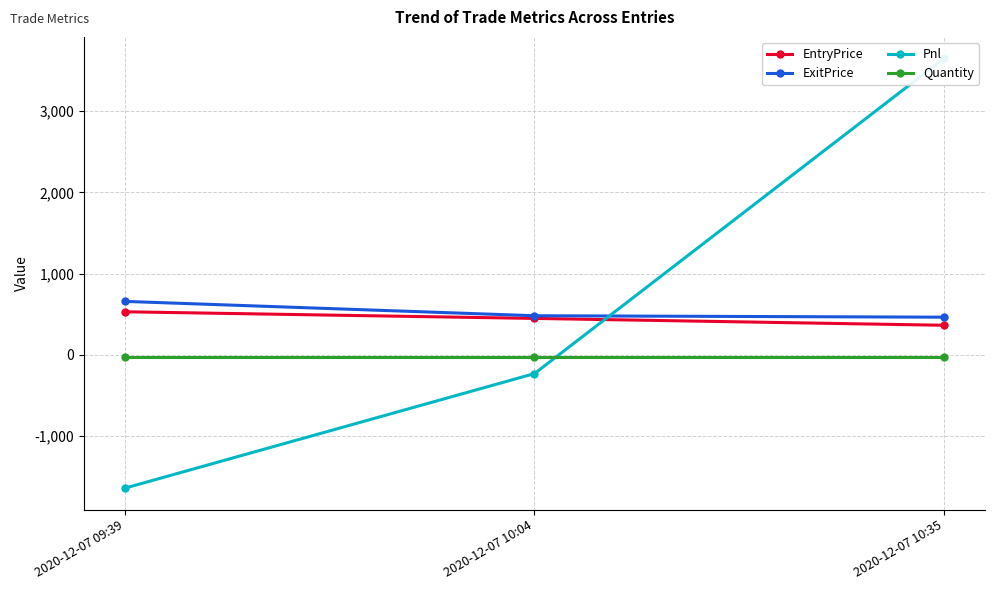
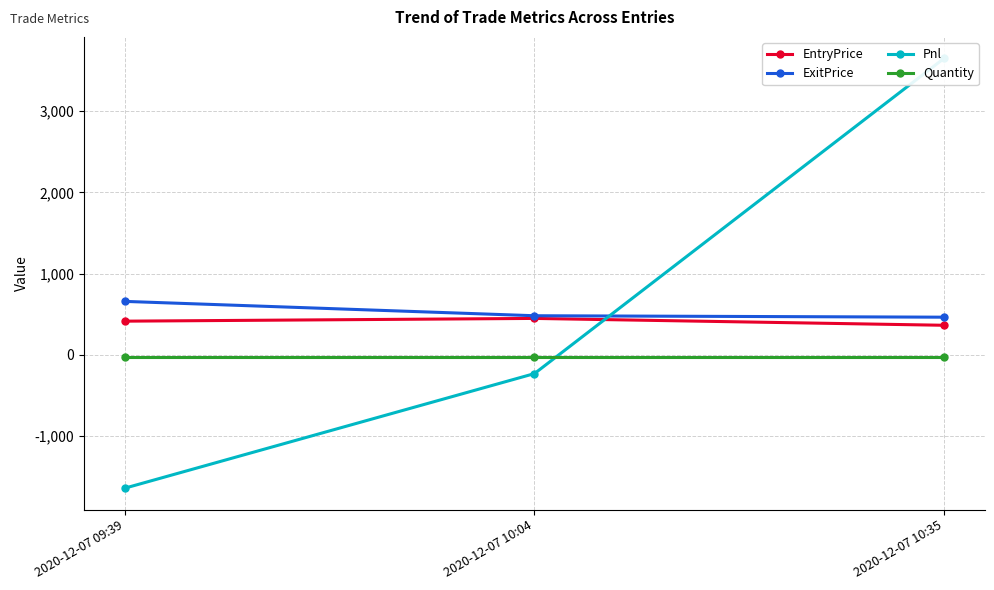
EntryPrice, 2020-12-07 09:39: 500 -> 400
